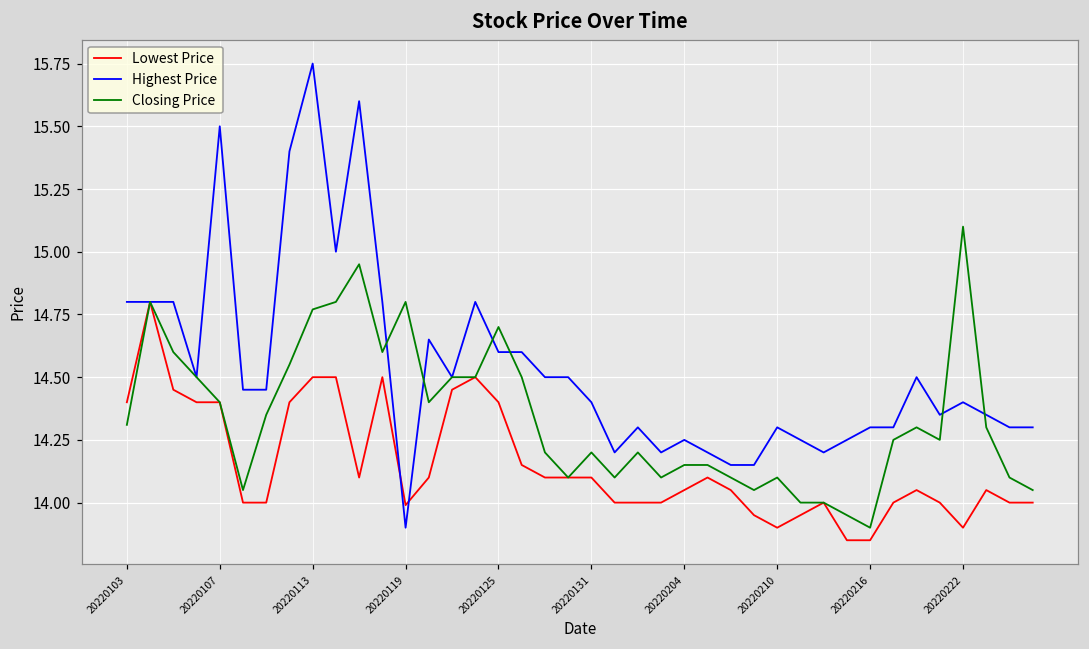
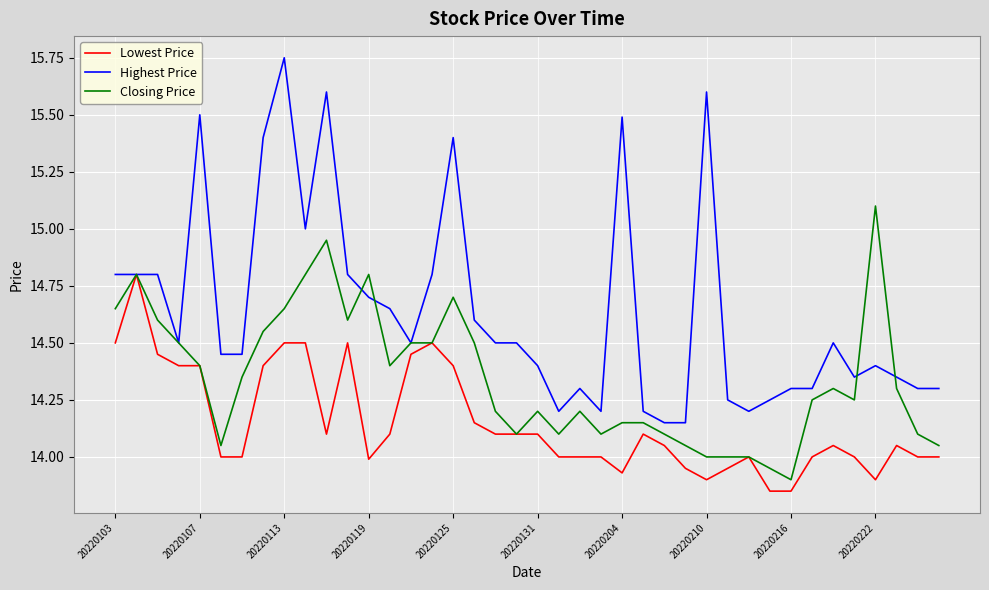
Lowest Price, 20220103: 14.4 -> 14.5
Closing Price, 20220103: 14.31 -> 14.65
Closing Price, 20220113: 14.77 -> 14.65
Highest Price, 20220119: 13.9 -> 14.7
Highest Price, 20220125: 14.6 -> 15.4
Lowest Price, 20220204: 14.05 -> 13.93
Highest Price, 20220204: 14.25 -> 15.49
Highest Price, 20220210: 14.3 -> 15.6
Closing Price, 20220210: 14.1 -> 14.0
